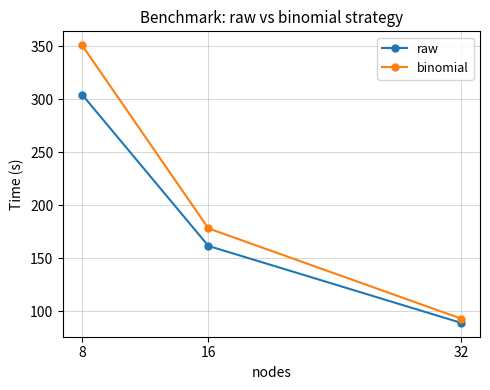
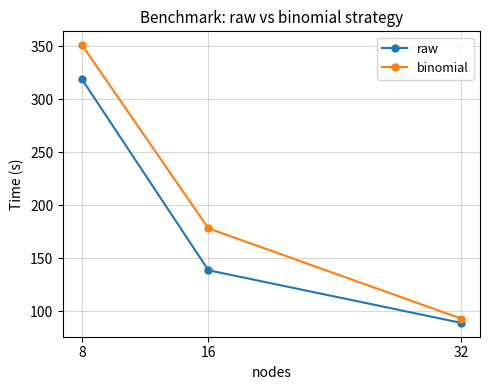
raw, 8: 305 -> 319
raw, 16: 162 -> 139
